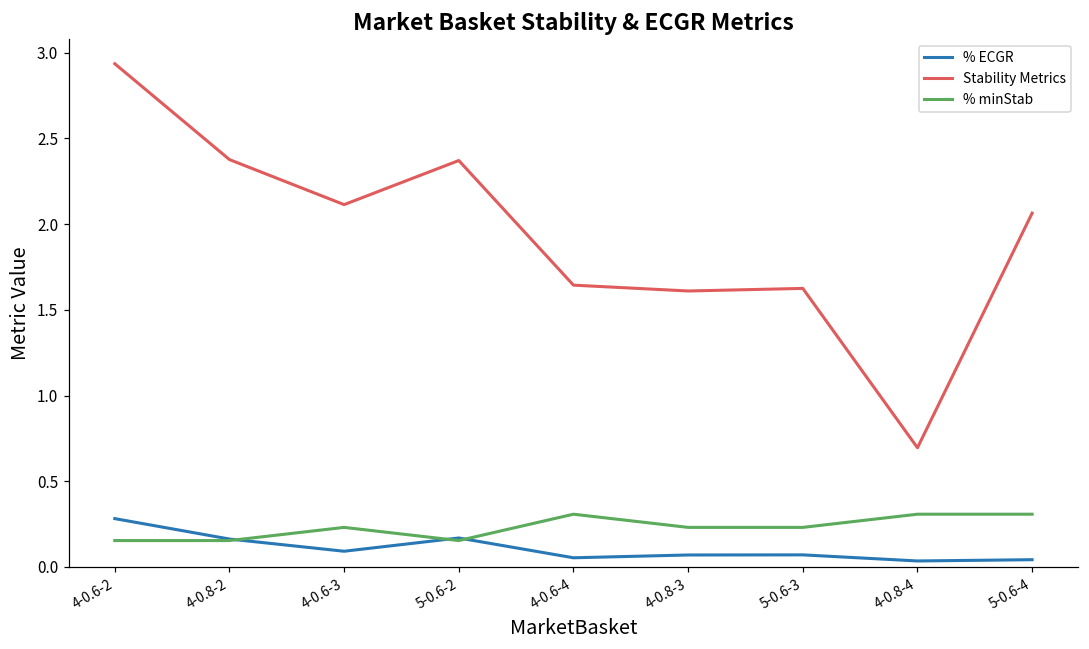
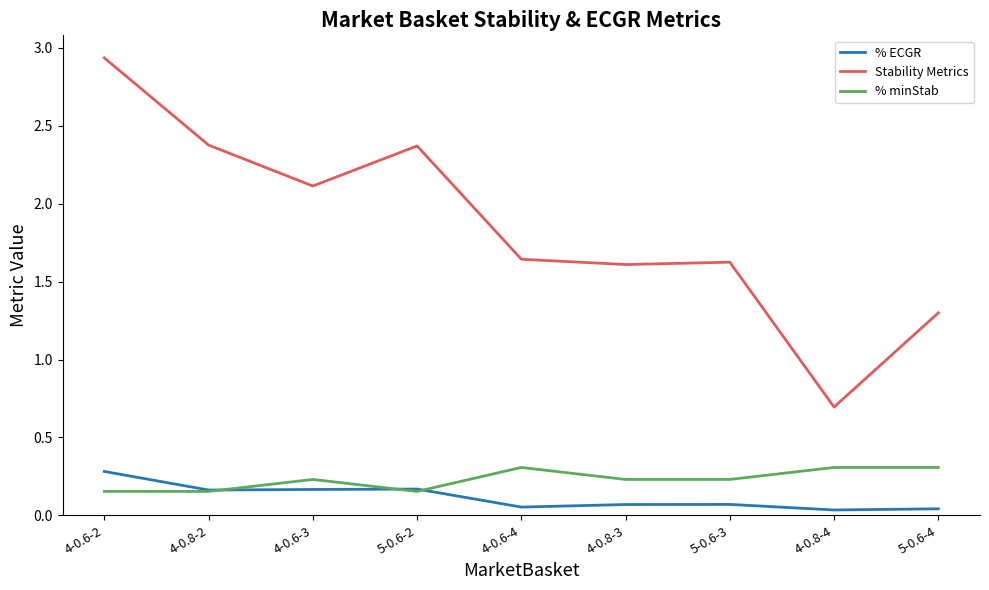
% ECGR, 4-0.6-3: 0.09 -> 0.17
Stability Metrics, 5-0.6-4: 2.06 -> 1.30
